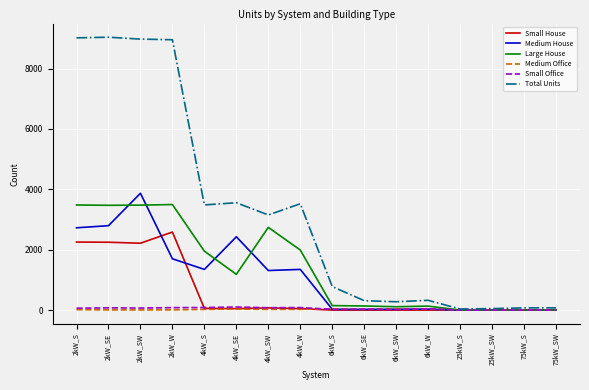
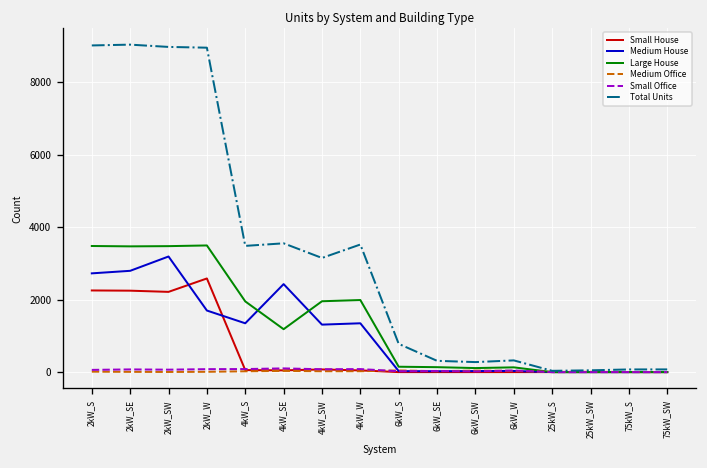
Medium House, 2kW_SW: 3900 -> 3200
Large House, 4kW_SW: 2700 -> 2000
